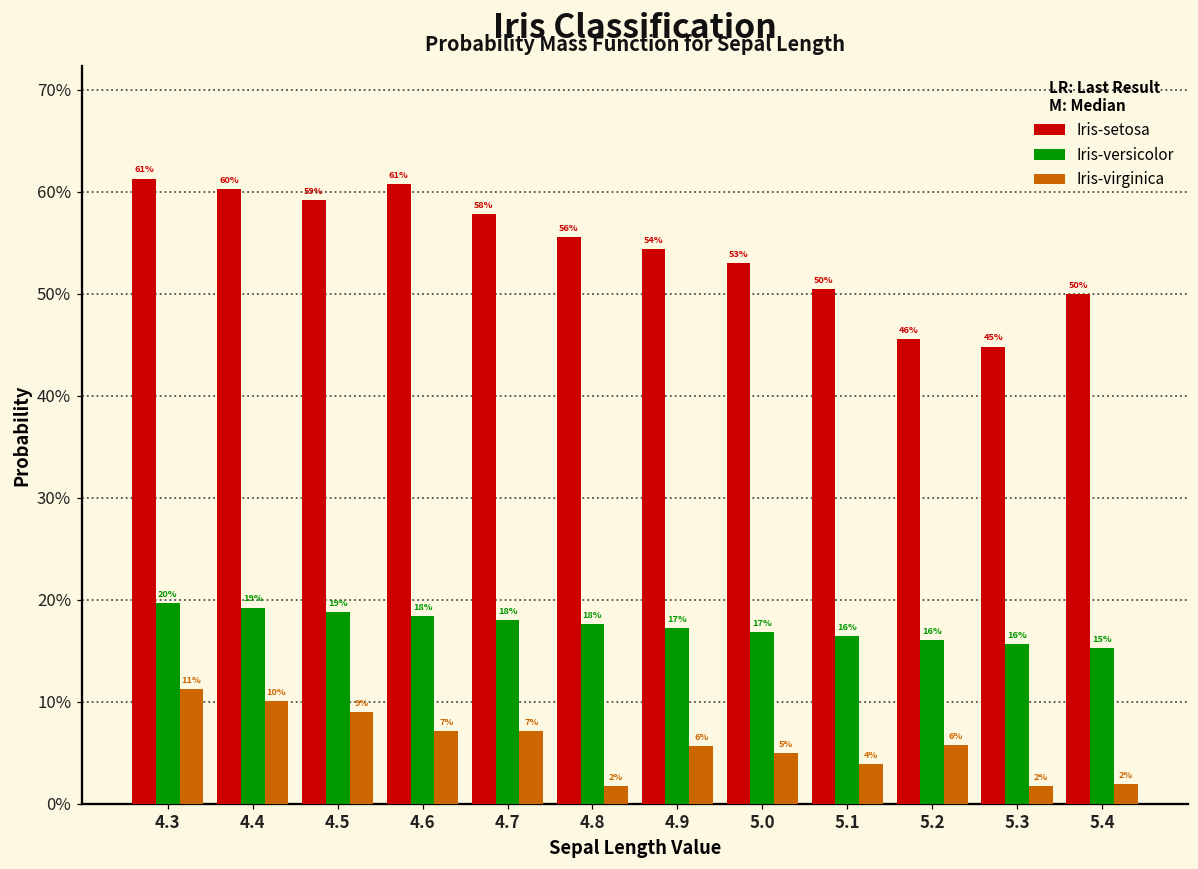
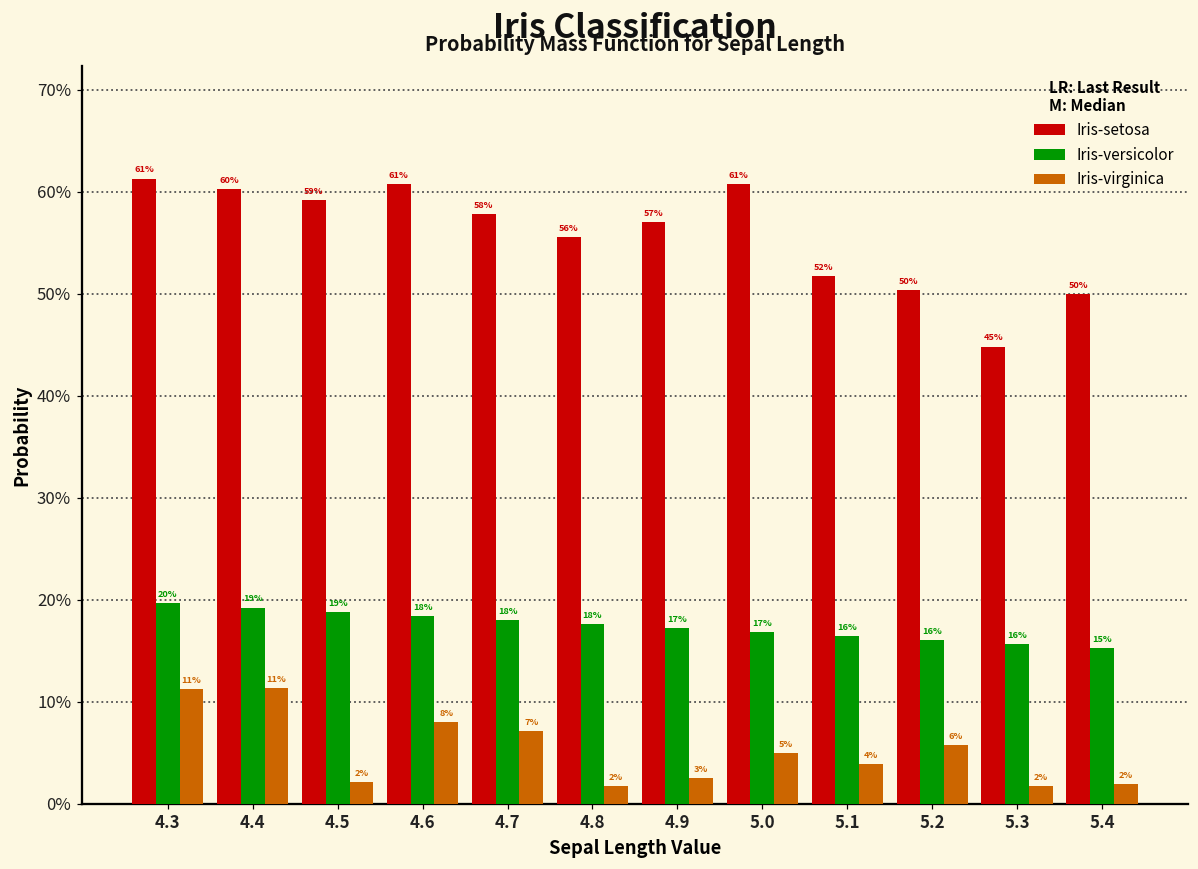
Iris-virginica, 4.4: 10% -> 11%
Iris-virginica, 4.5: 9% -> 2%
Iris-virginica, 4.6: 7% -> 8%
Iris-setosa, 4.9: 54% -> 57%
Iris-virginica, 4.9: 6% -> 3%
Iris-setosa, 5.0: 53% -> 61%
Iris-setosa, 5.1: 50% -> 52%
Iris-setosa, 5.2: 46% -> 50%
